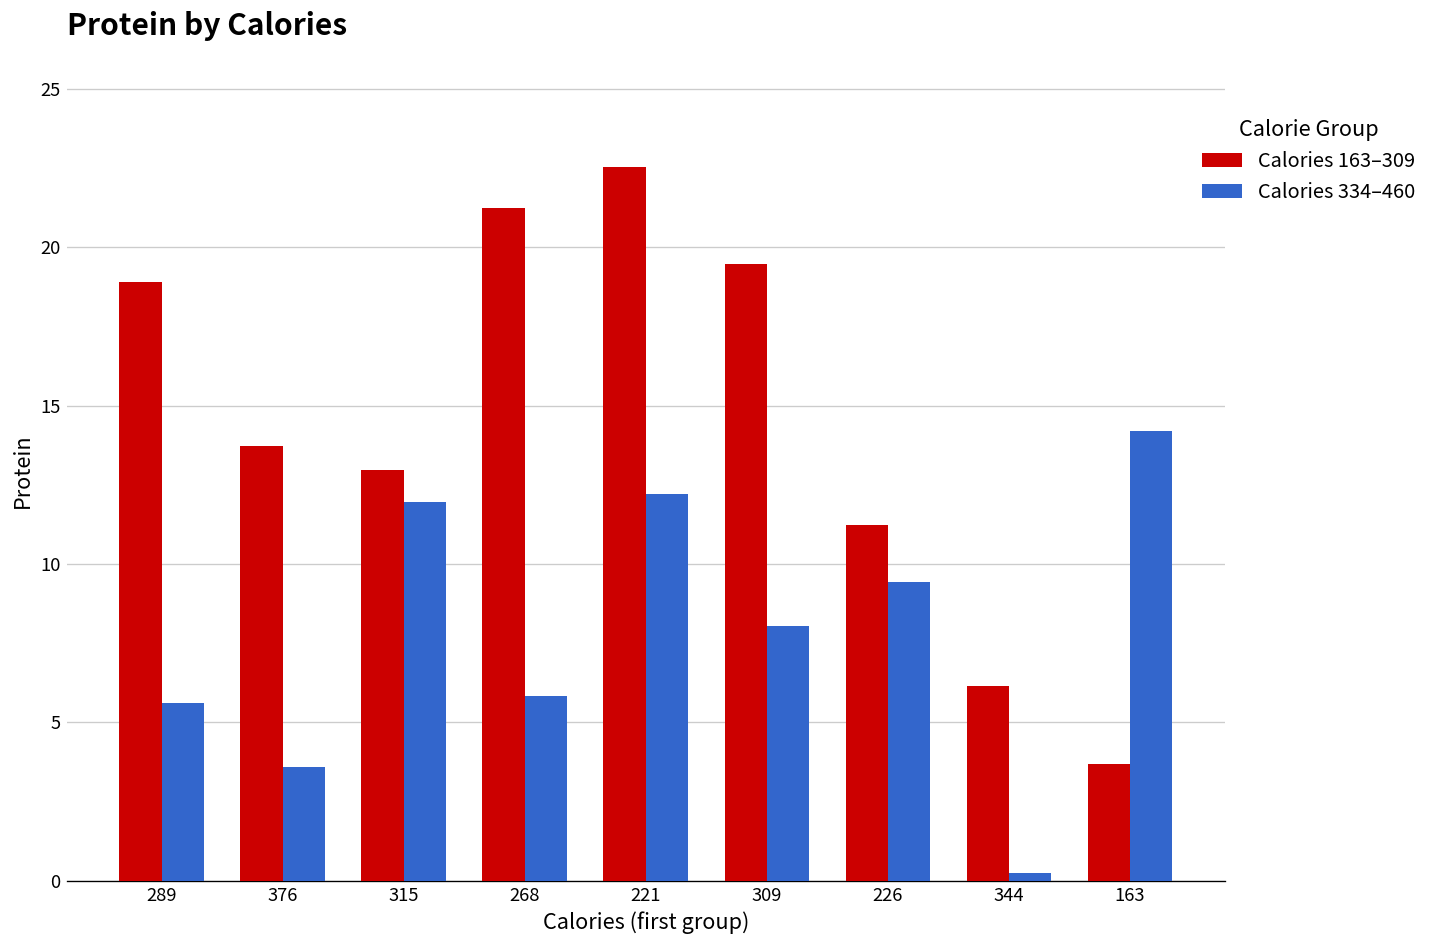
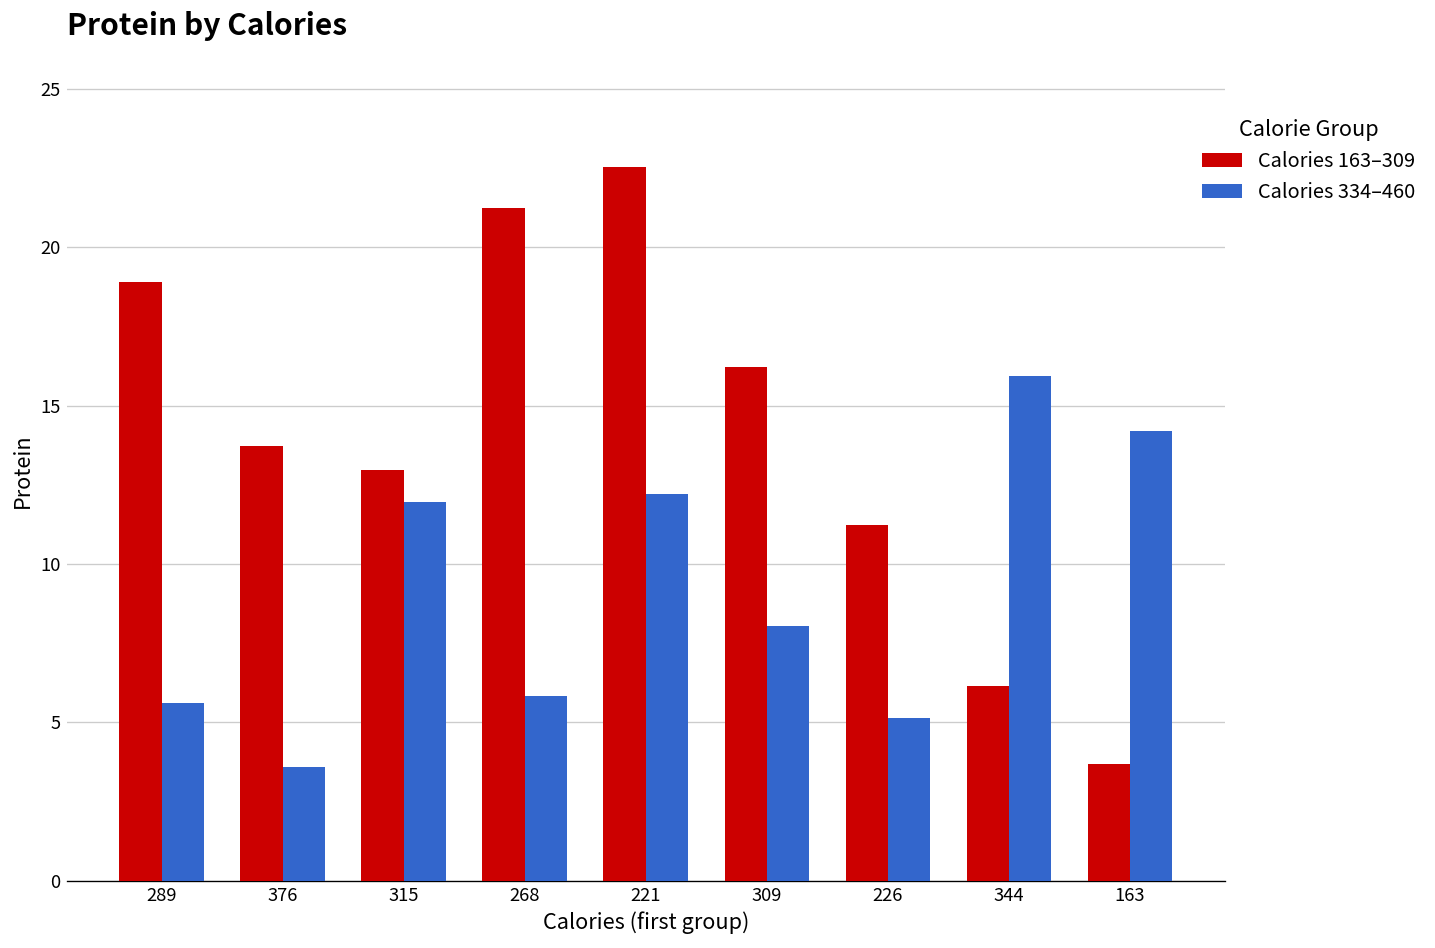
Calories 163–309, 309: 19.5 -> 16.2
Calories 334–460, 226: 9.4 -> 5.2
Calories 334–460, 344: 0.2 -> 15.9
